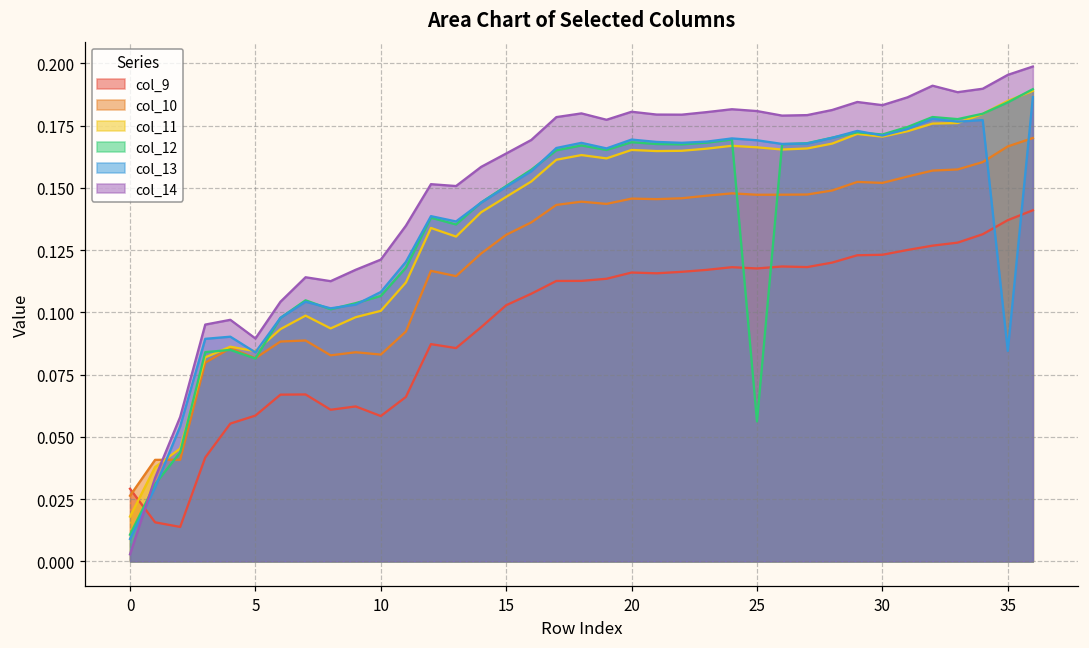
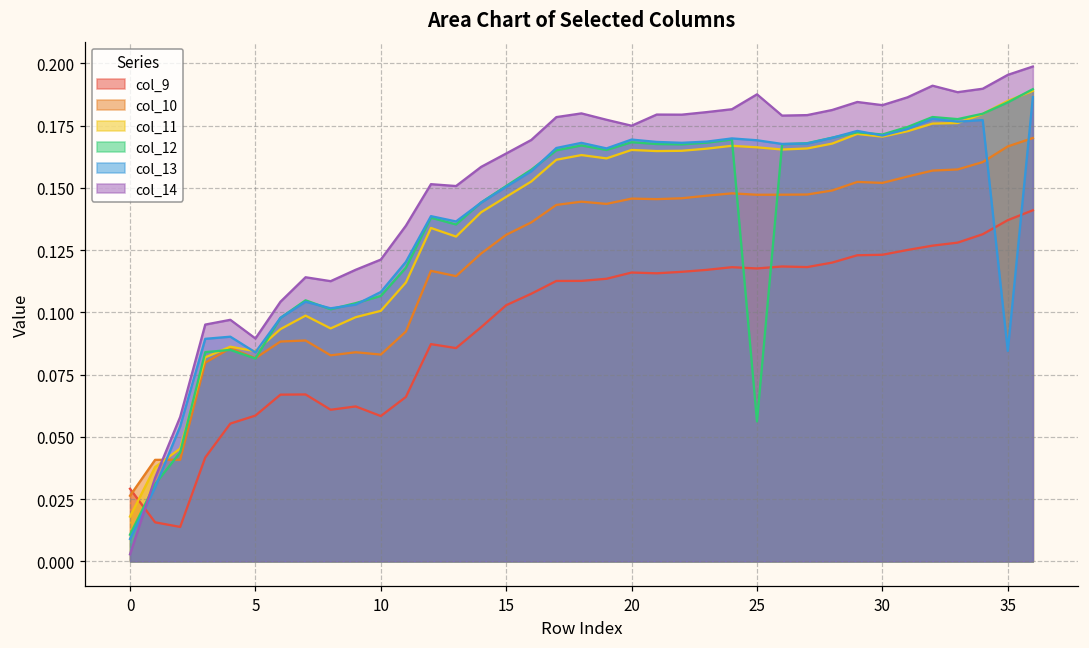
col_14, 20: 0.181 -> 0.175
col_14, 25: 0.181 -> 0.188
